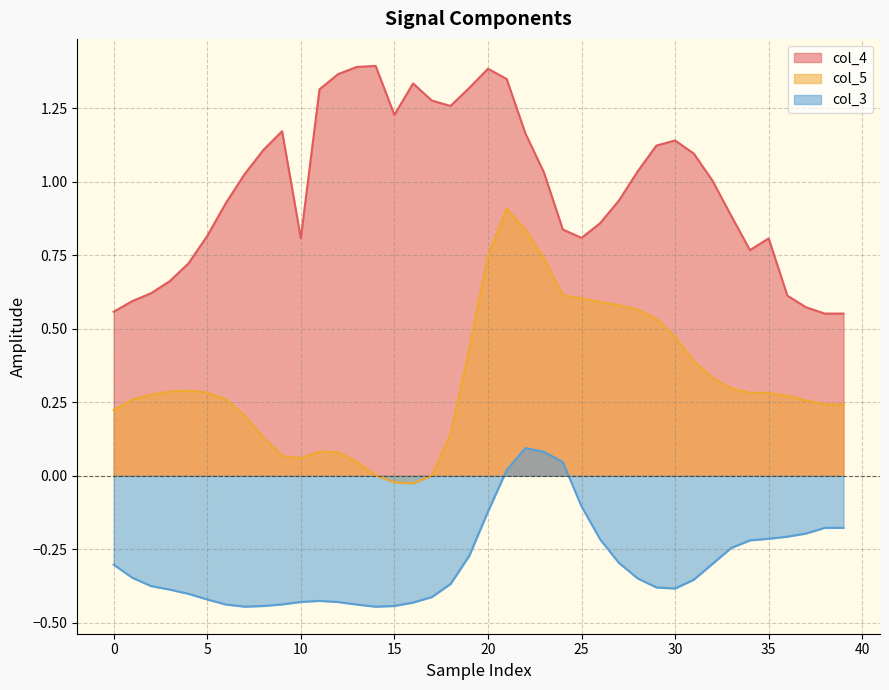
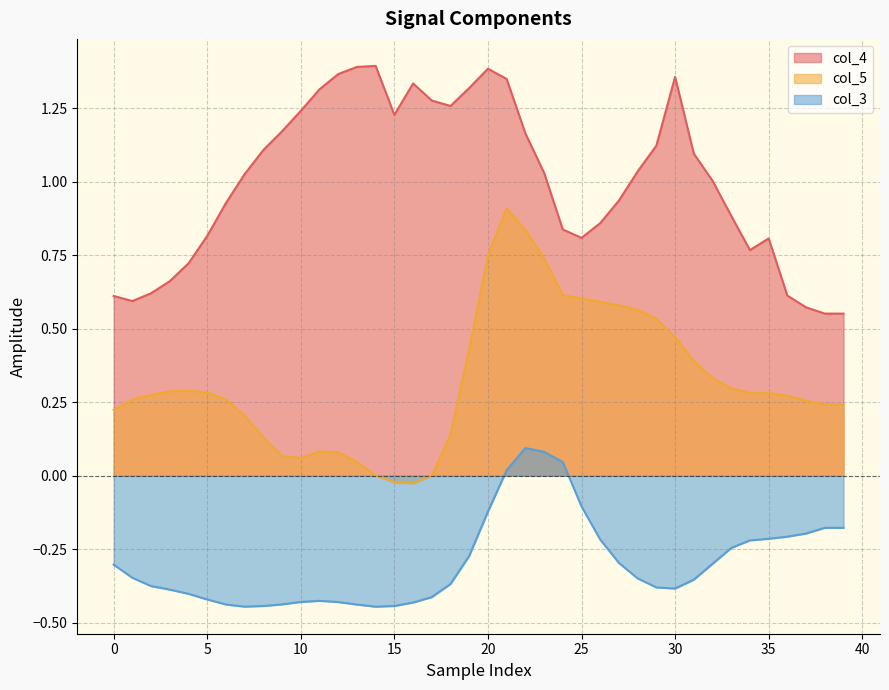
col_4, 0: 0.56 -> 0.61
col_4, 10: 0.81 -> 1.24
col_4, 30: 1.14 -> 1.36
